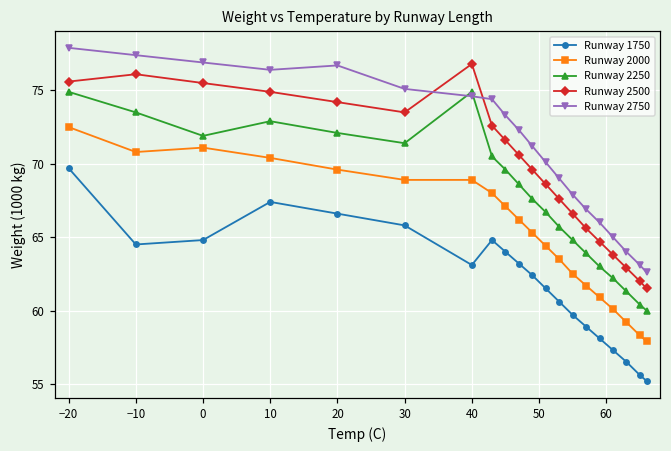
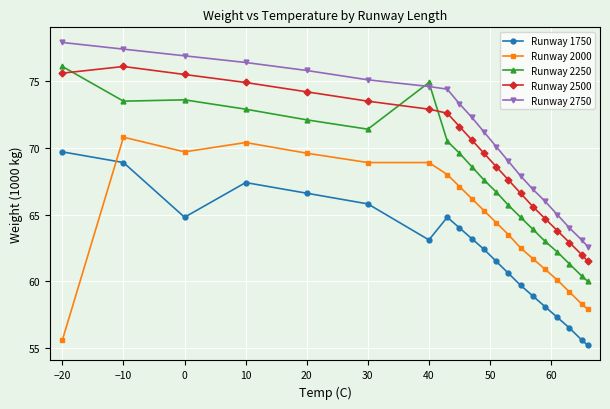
Runway 2000, −20: 72.5 -> 55.6
Runway 2250, −20: 74.9 -> 76.1
Runway 1750, −10: 64.5 -> 68.9
Runway 2000, 0: 71.1 -> 69.7
Runway 2250, 0: 71.9 -> 73.6
Runway 2750, 20: 76.7 -> 75.8
Runway 2500, 40: 76.8 -> 72.9
